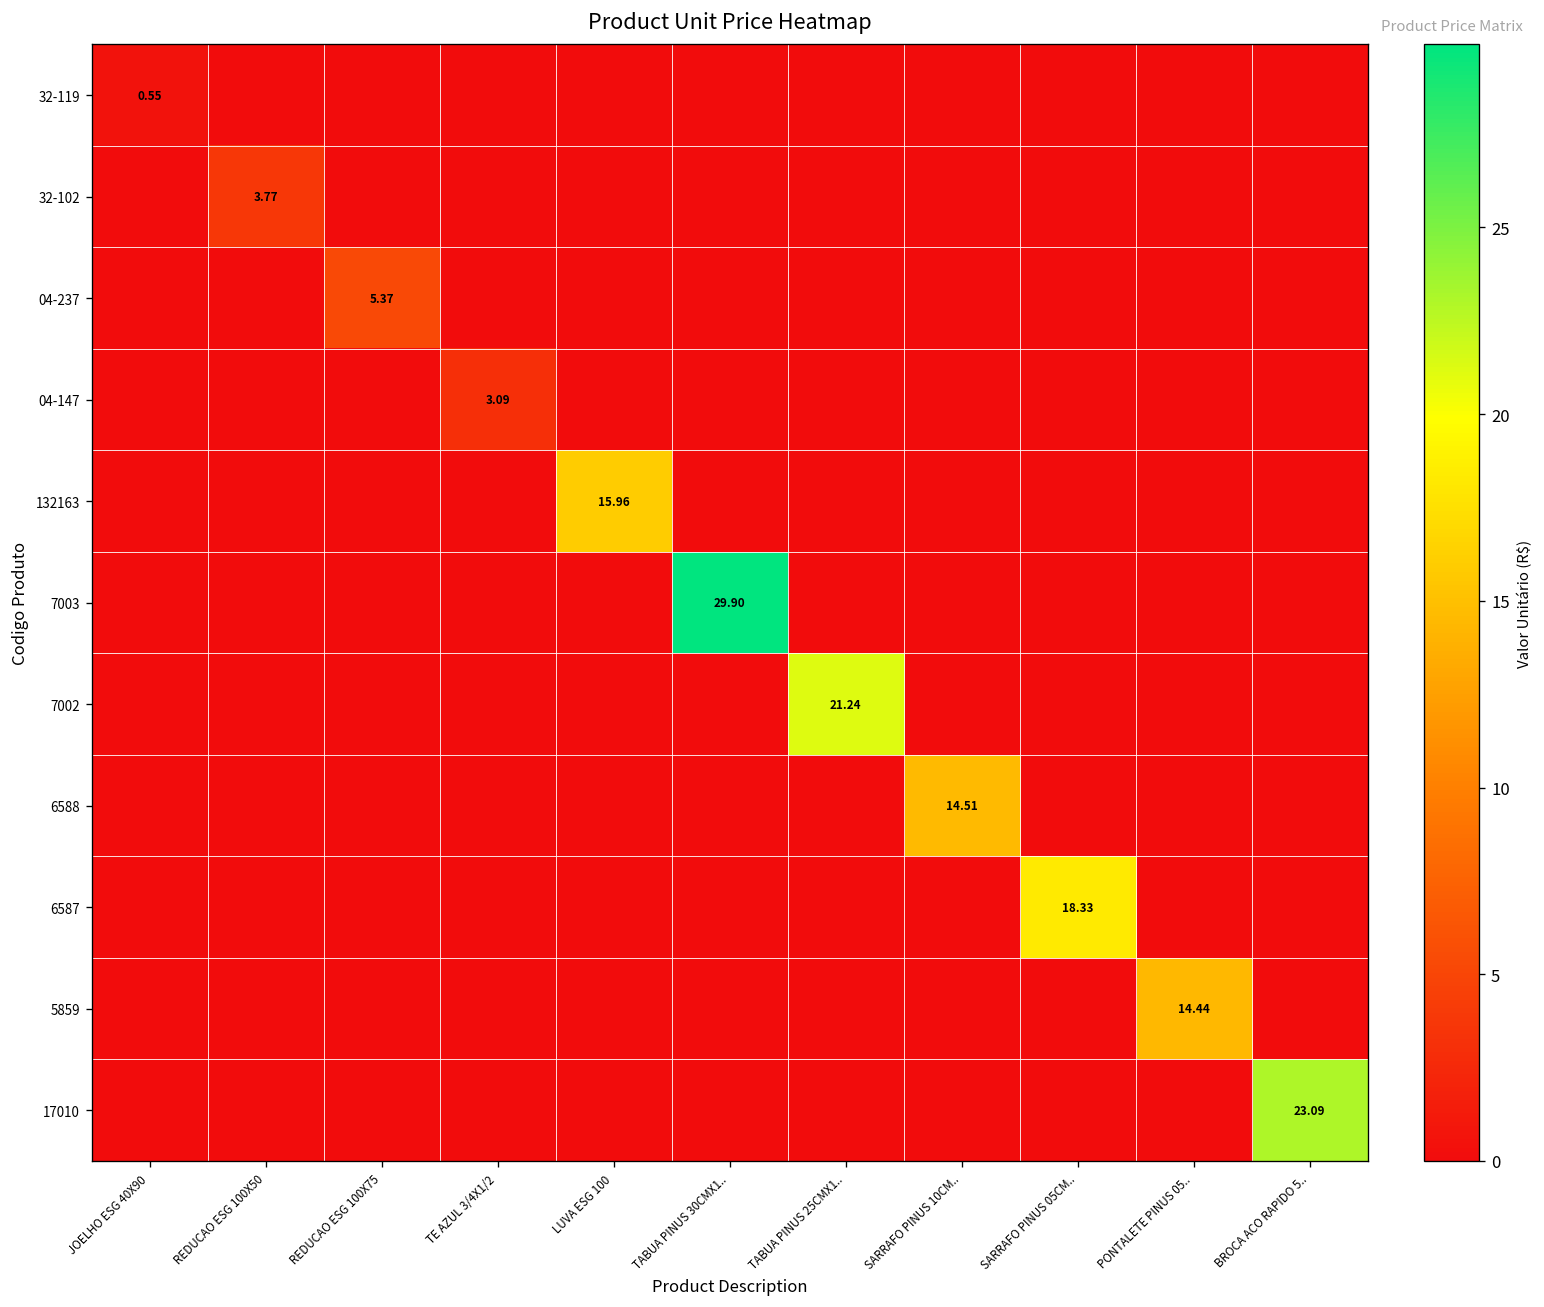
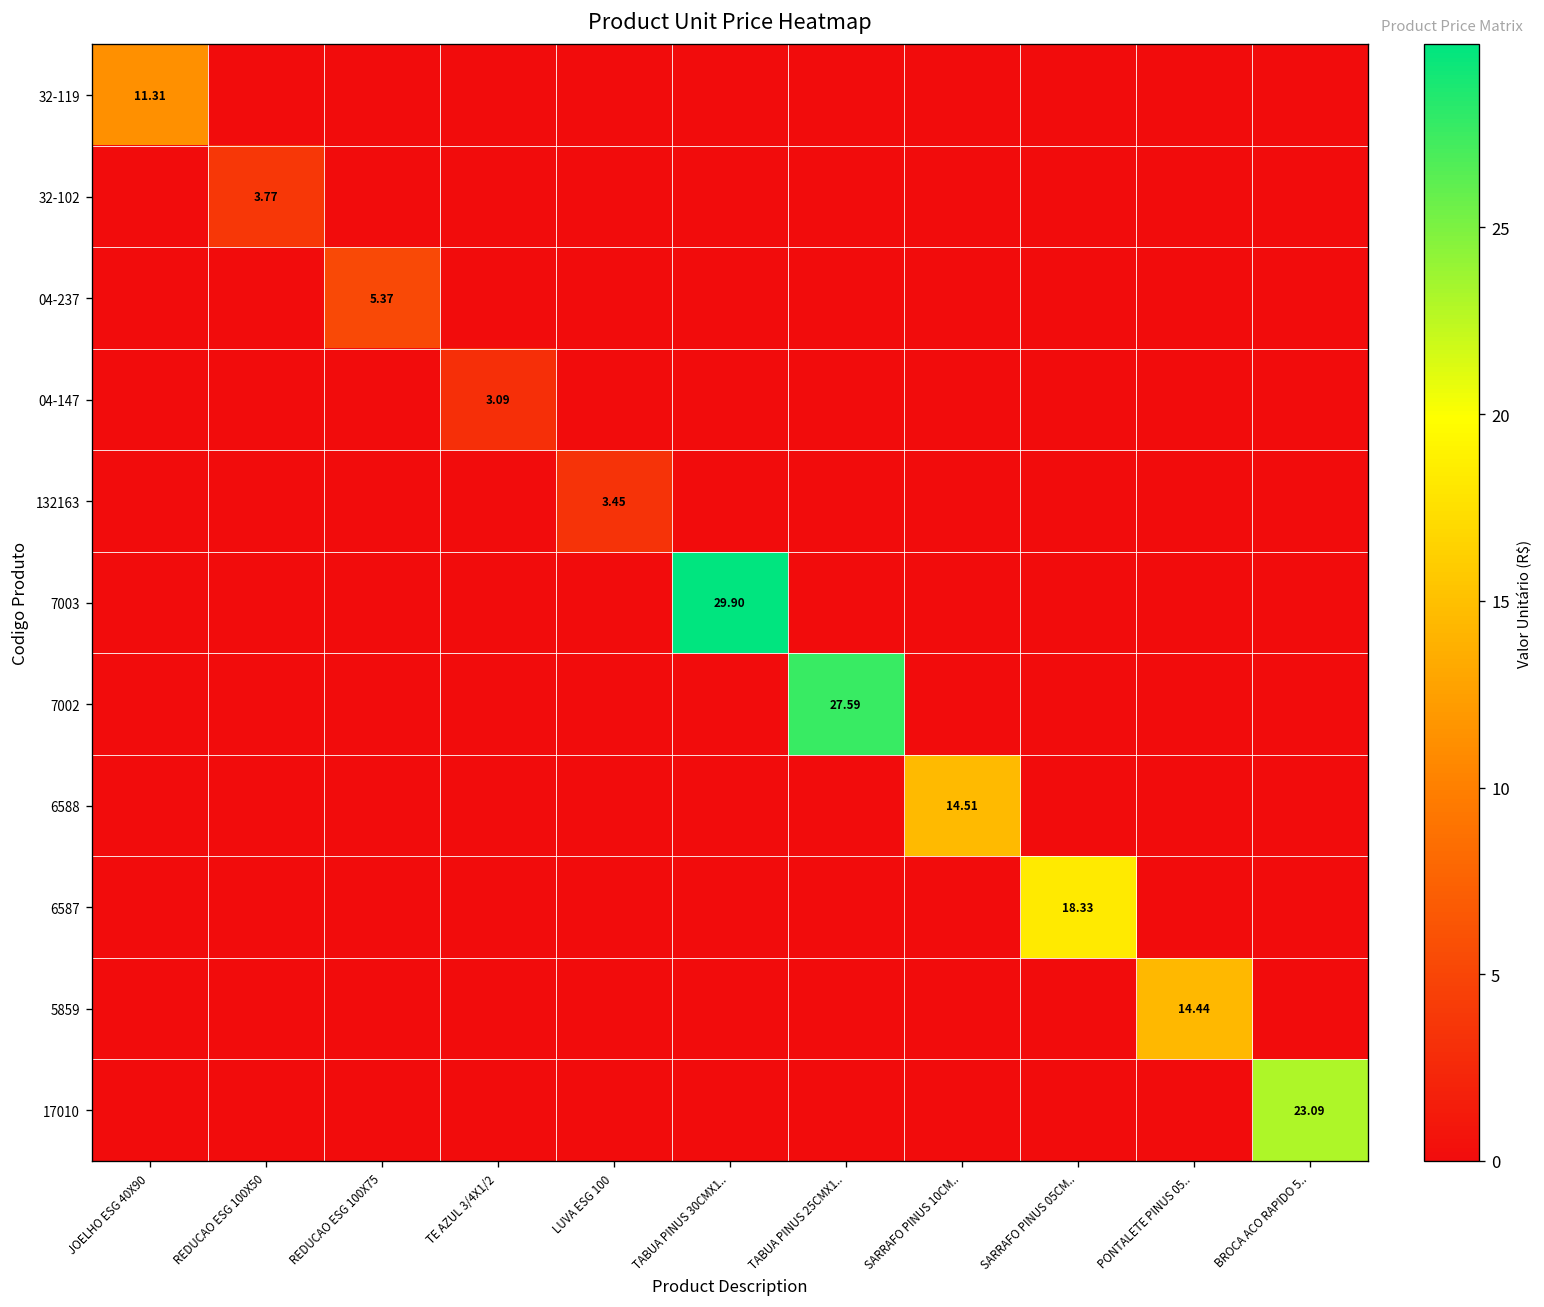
32-119, JOELHO ESG 40X90: 0.55 -> 11.31
132163, LUVA ESG 100: 15.96 -> 3.45
7002, TABUA PINUS 25CMX1..: 21.24 -> 27.59
